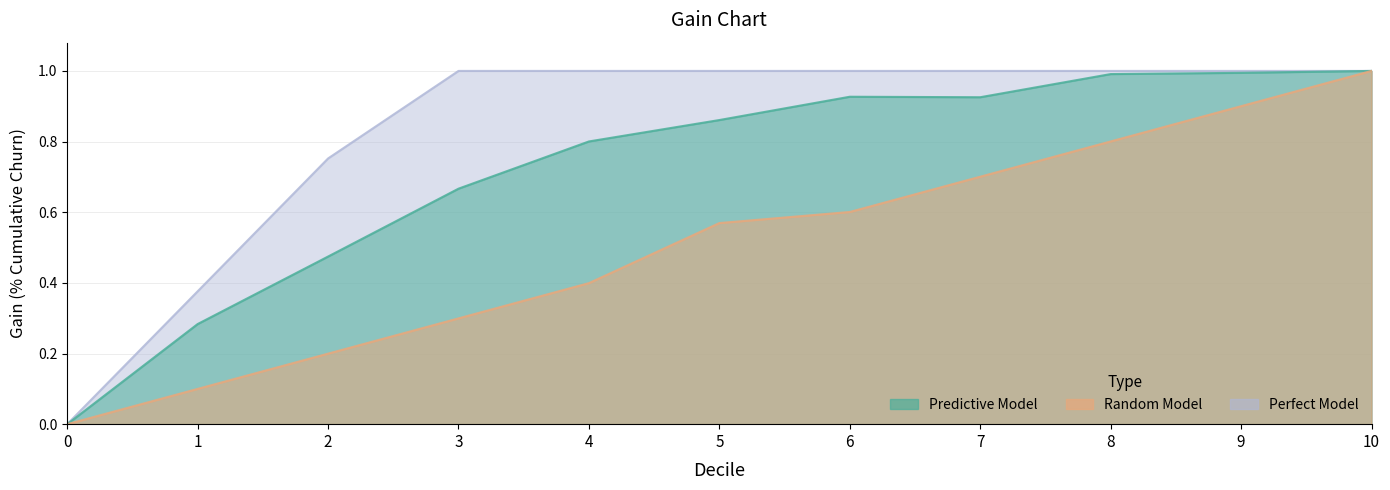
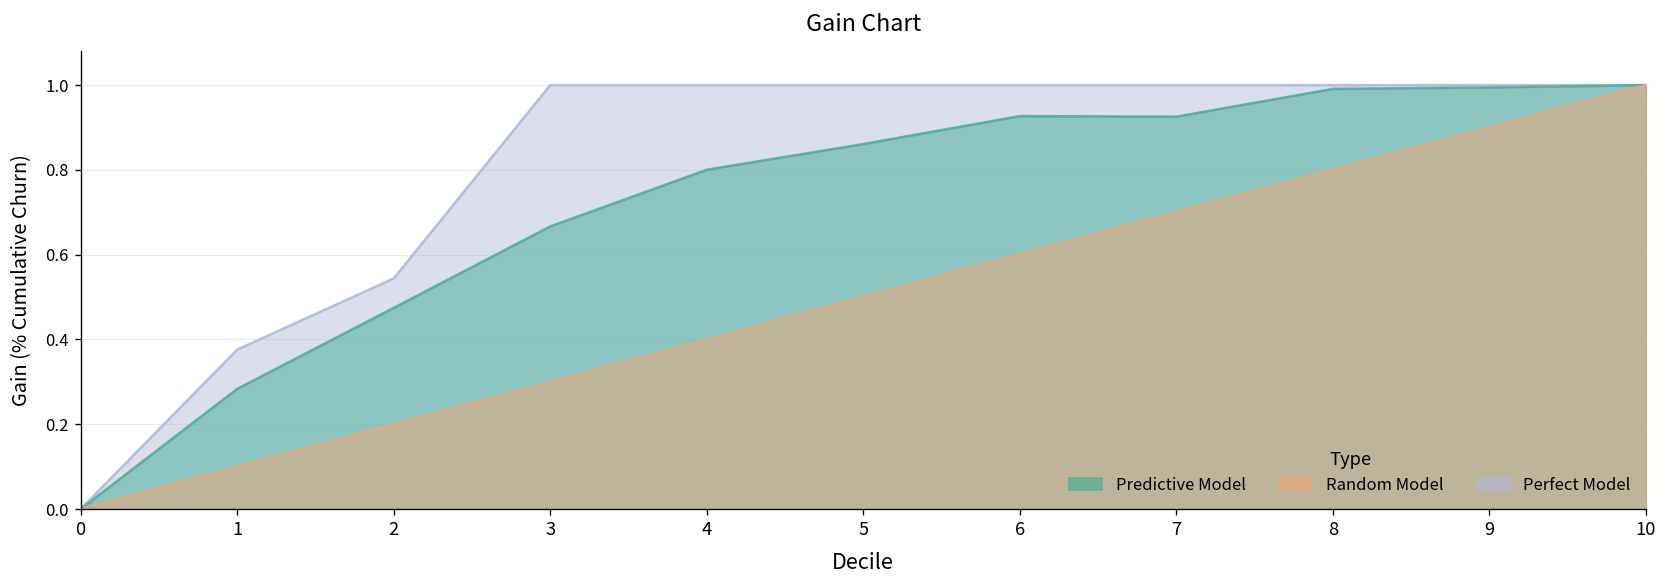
Perfect Model, 2: 0.75 -> 0.54
Random Model, 5: 0.57 -> 0.50
